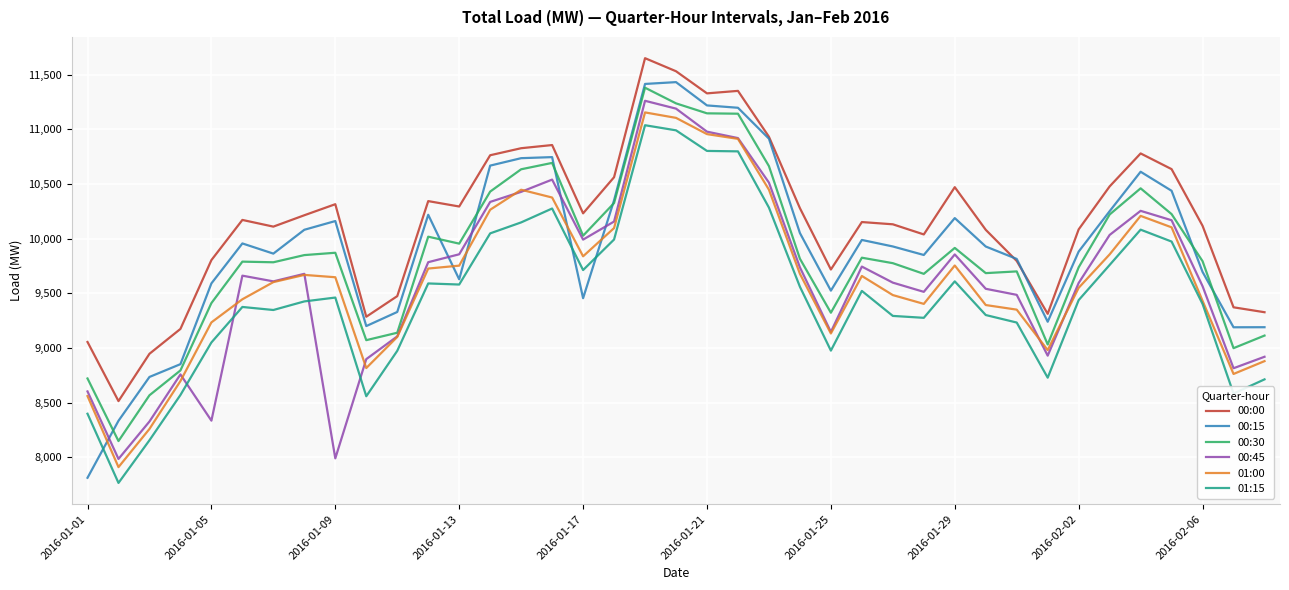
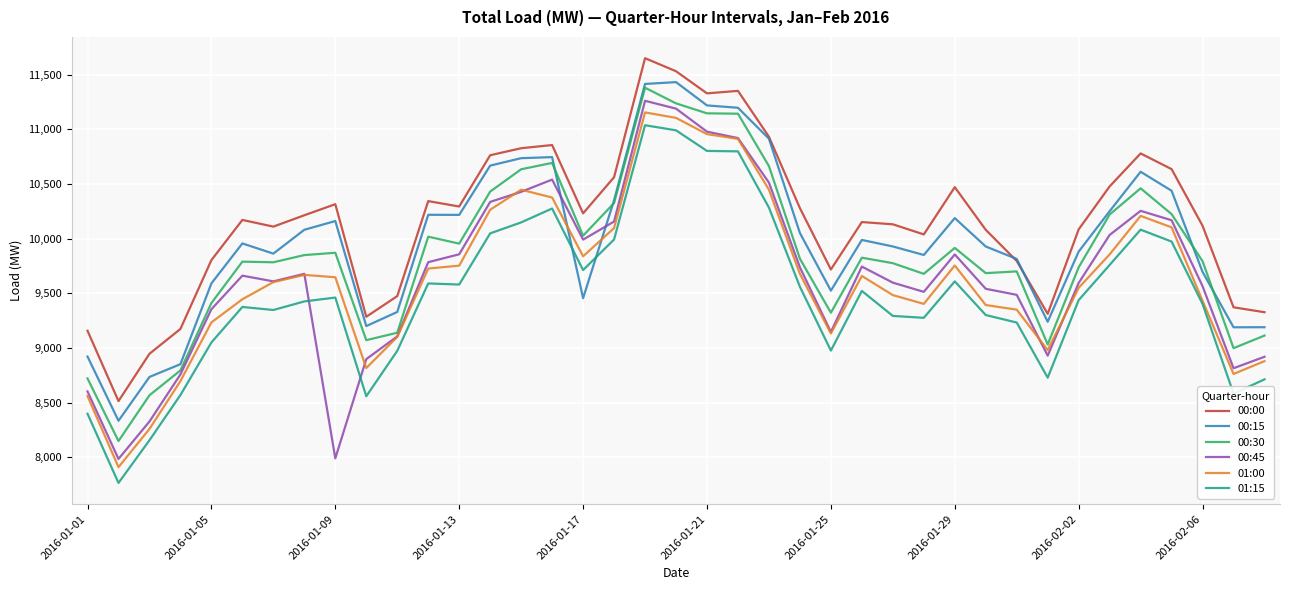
00:00, 2016-01-01: 9,050 -> 9,160
00:15, 2016-01-01: 7,810 -> 8,920
00:45, 2016-01-05: 8,340 -> 9,350
00:15, 2016-01-13: 9,630 -> 10,220
